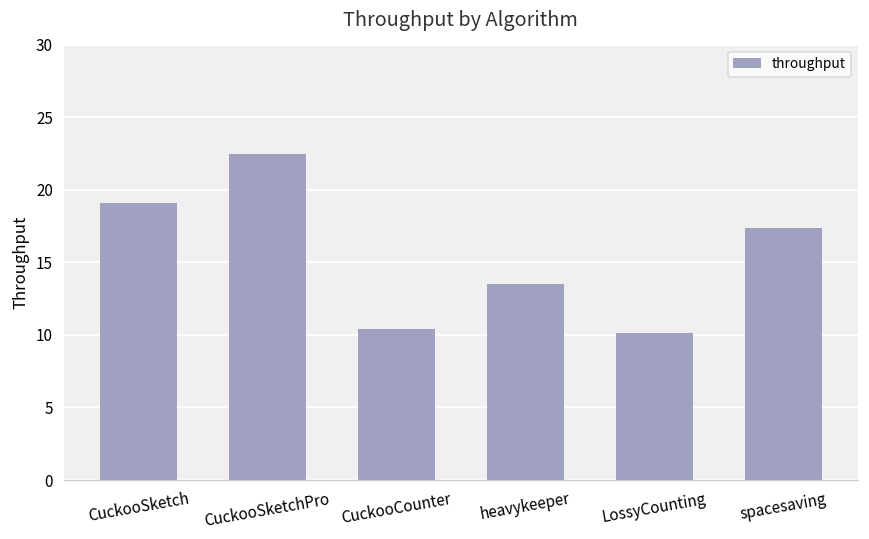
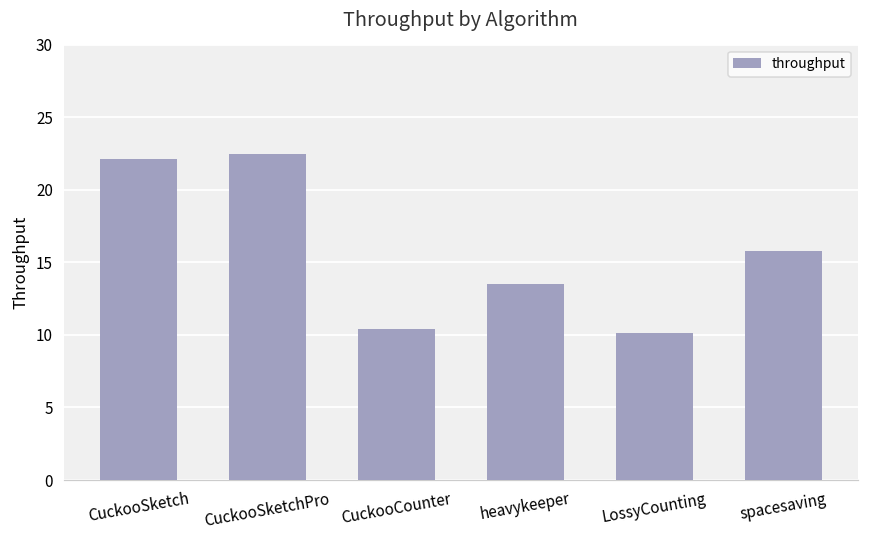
CuckooSketch: 19.1 -> 22.1
spacesaving: 17.4 -> 15.8
